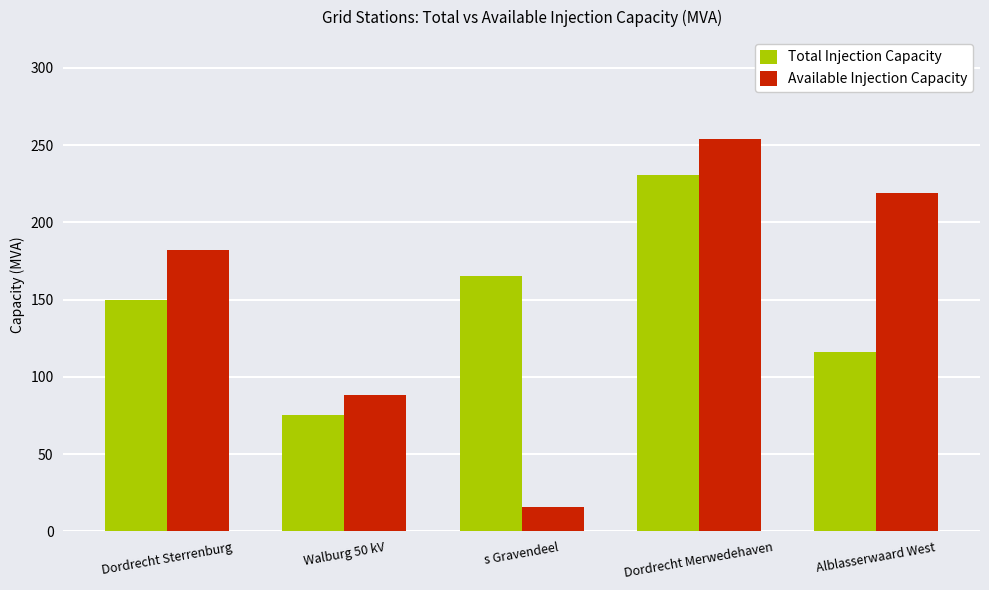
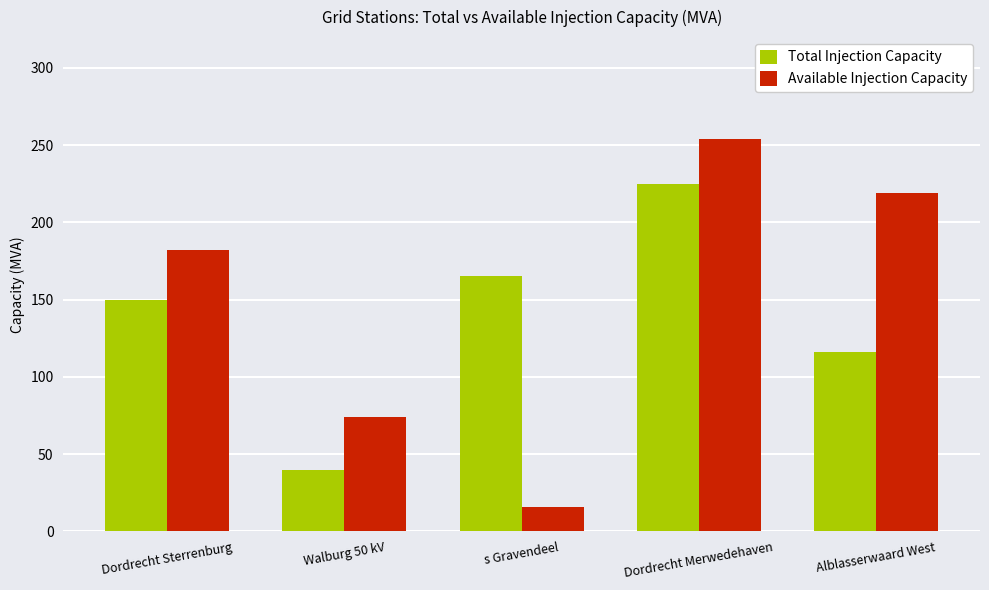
Total Injection Capacity, Walburg 50 kV: 75 -> 40
Available Injection Capacity, Walburg 50 kV: 88 -> 74
Total Injection Capacity, Dordrecht Merwedehaven: 231 -> 225
